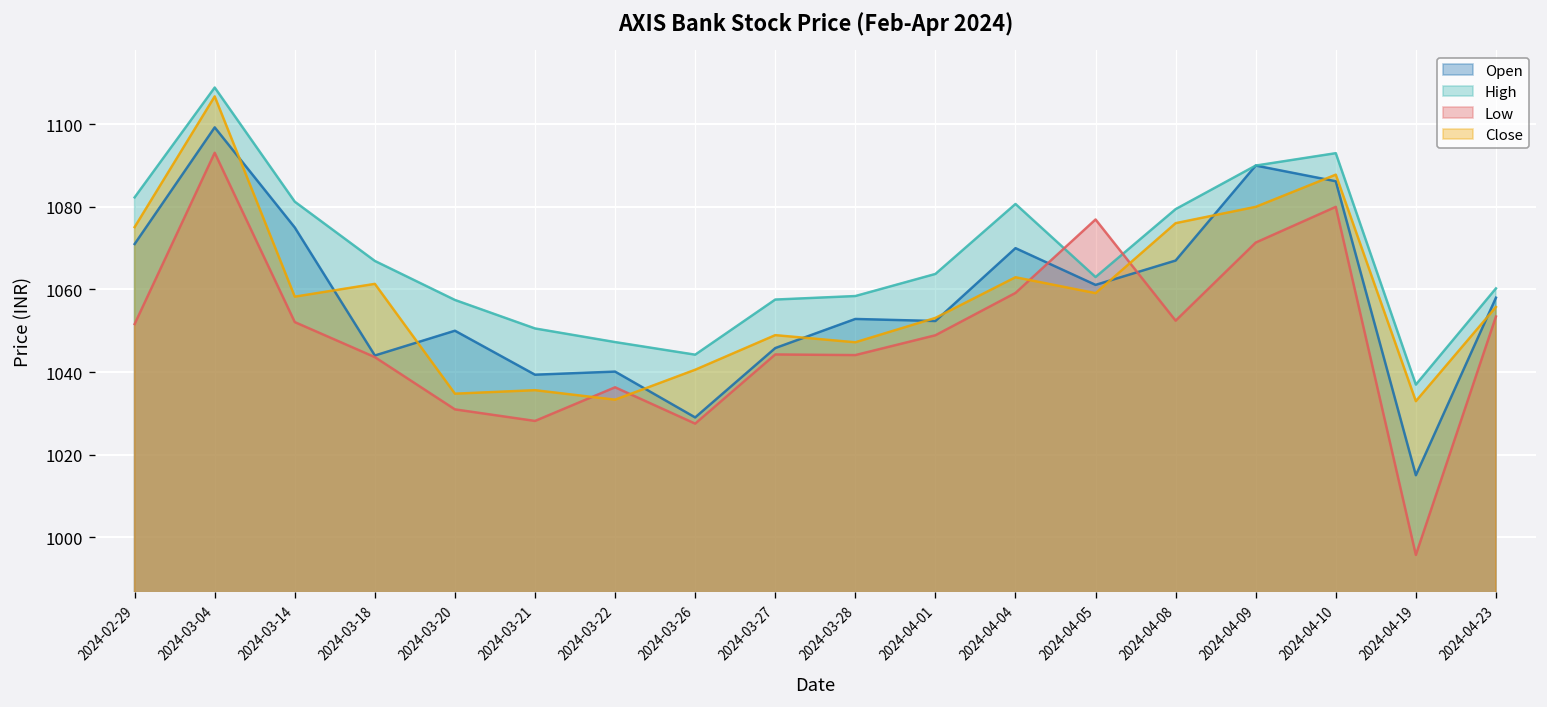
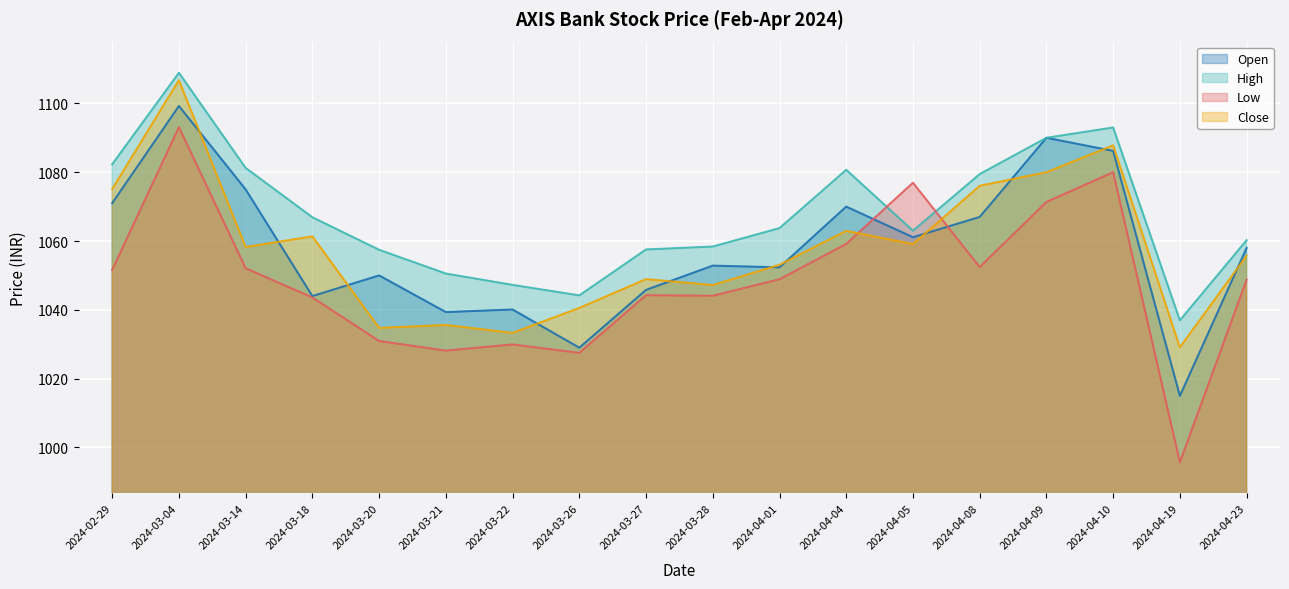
Low, 2024-03-22: 1036 -> 1030
Close, 2024-04-19: 1033 -> 1029
Low, 2024-04-23: 1053 -> 1049
